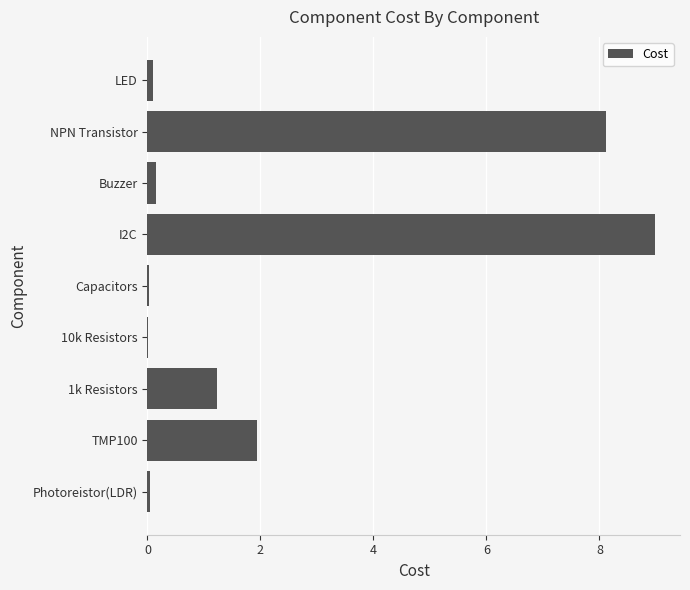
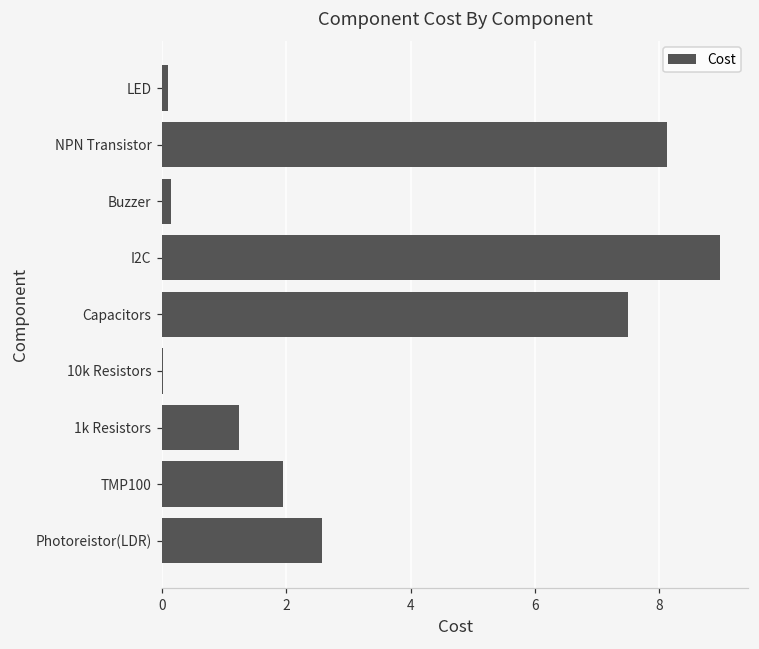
Capacitors: 0.0 -> 7.5
Photoreistor(LDR): 0.0 -> 2.6
